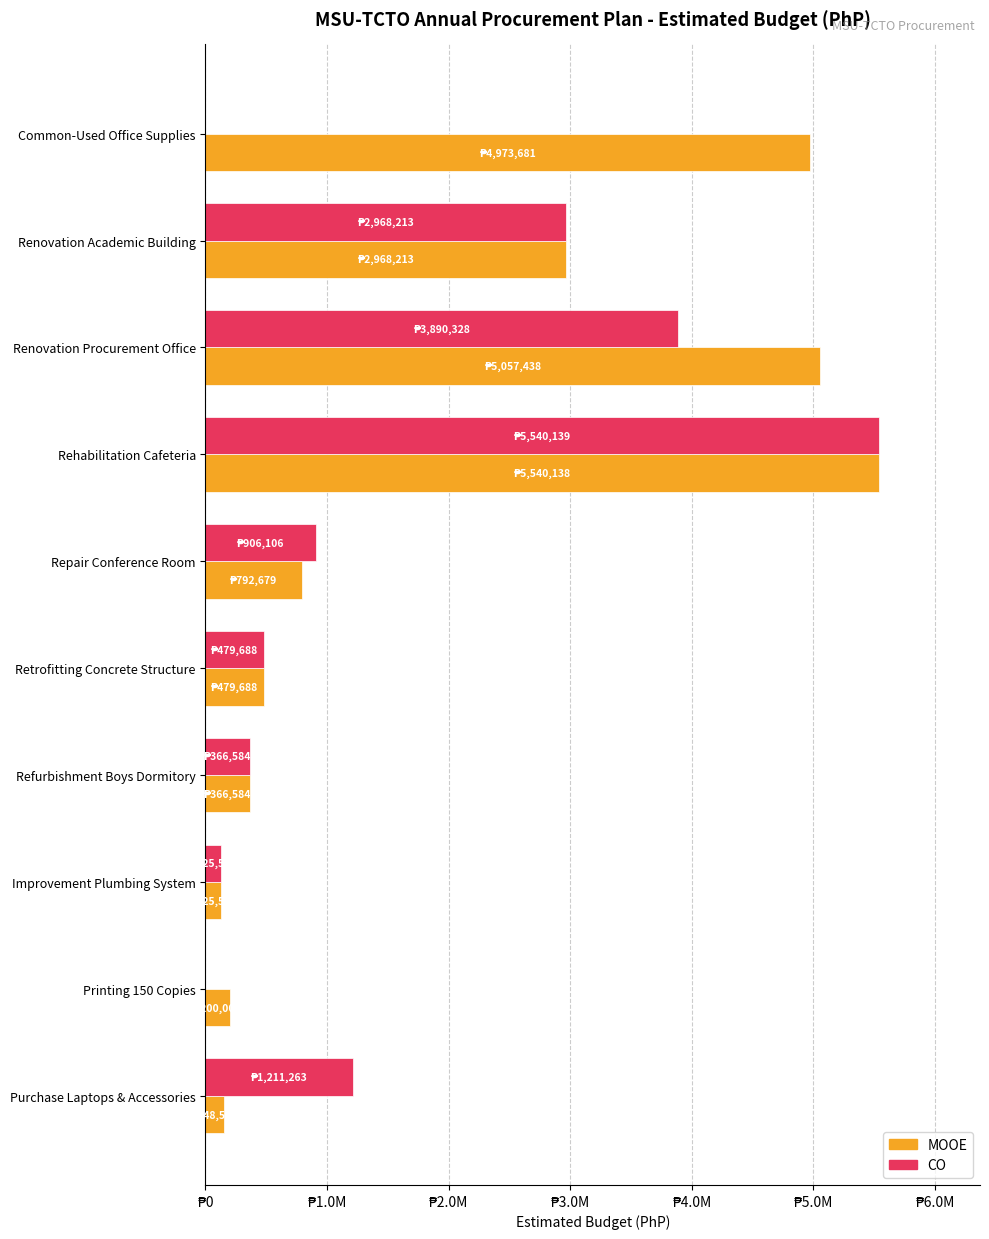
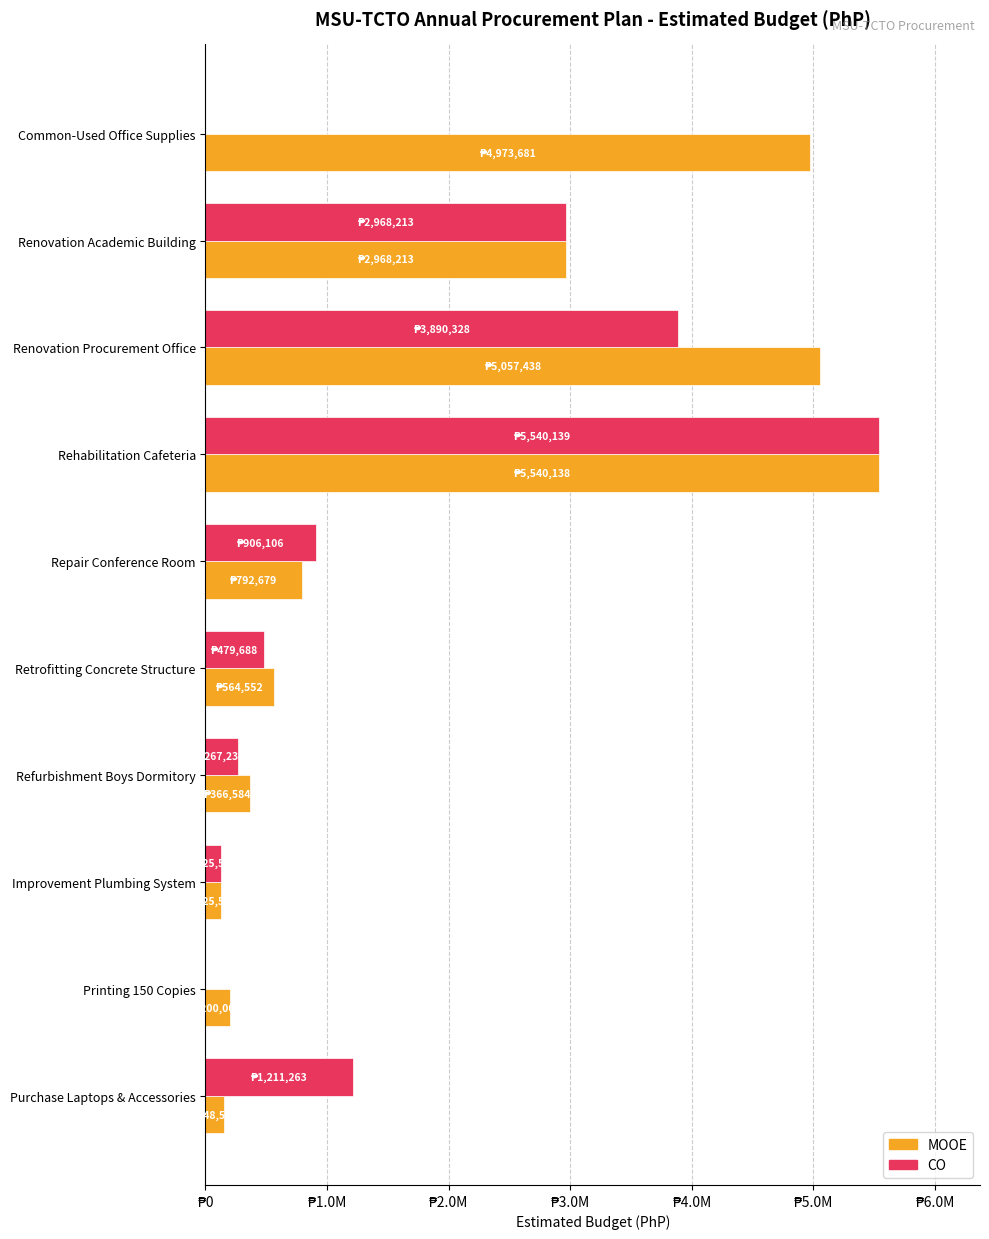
MOOE, Retrofitting Concrete Structure: 479,688 -> 564,552
CO, Refurbishment Boys Dormitory: 366,584 -> 267,230
